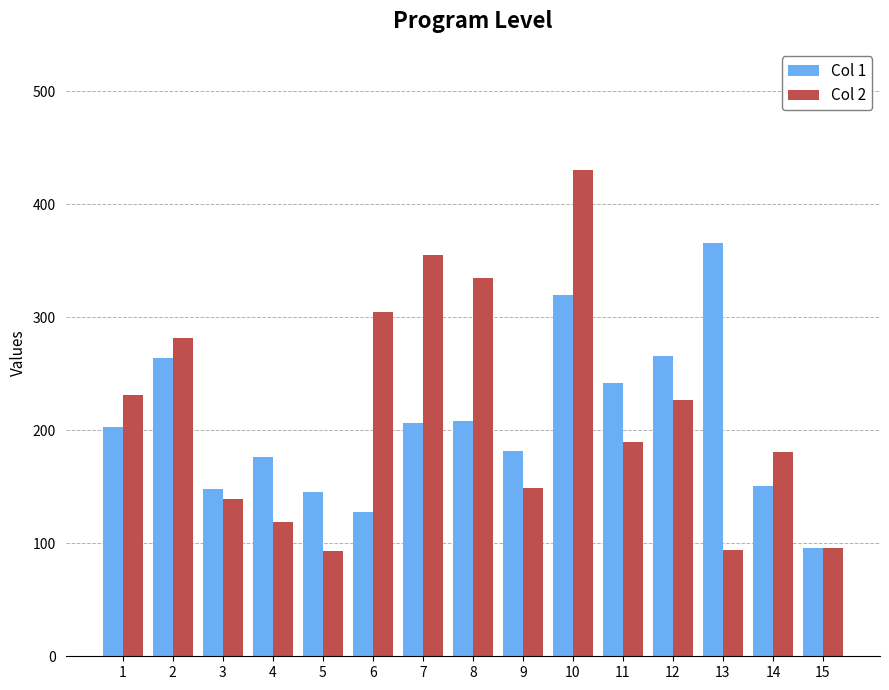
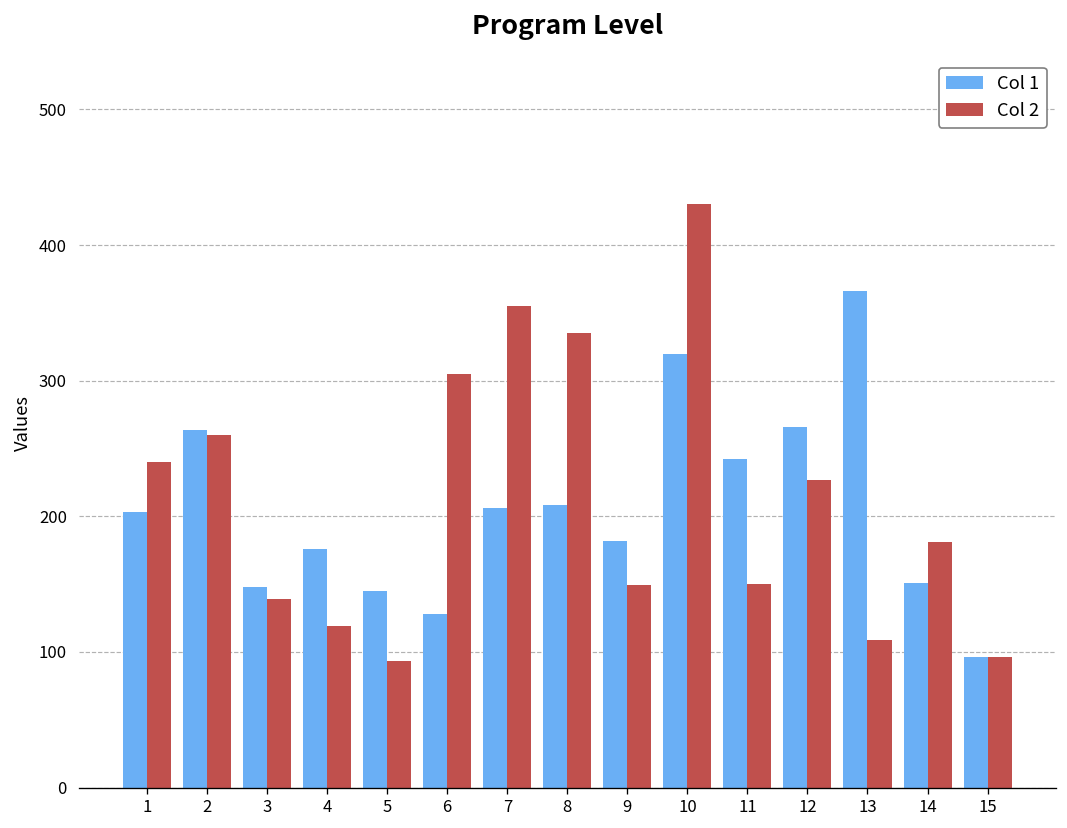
Col 2, 1: 231 -> 240
Col 2, 2: 282 -> 260
Col 2, 11: 190 -> 150
Col 2, 13: 94 -> 109
